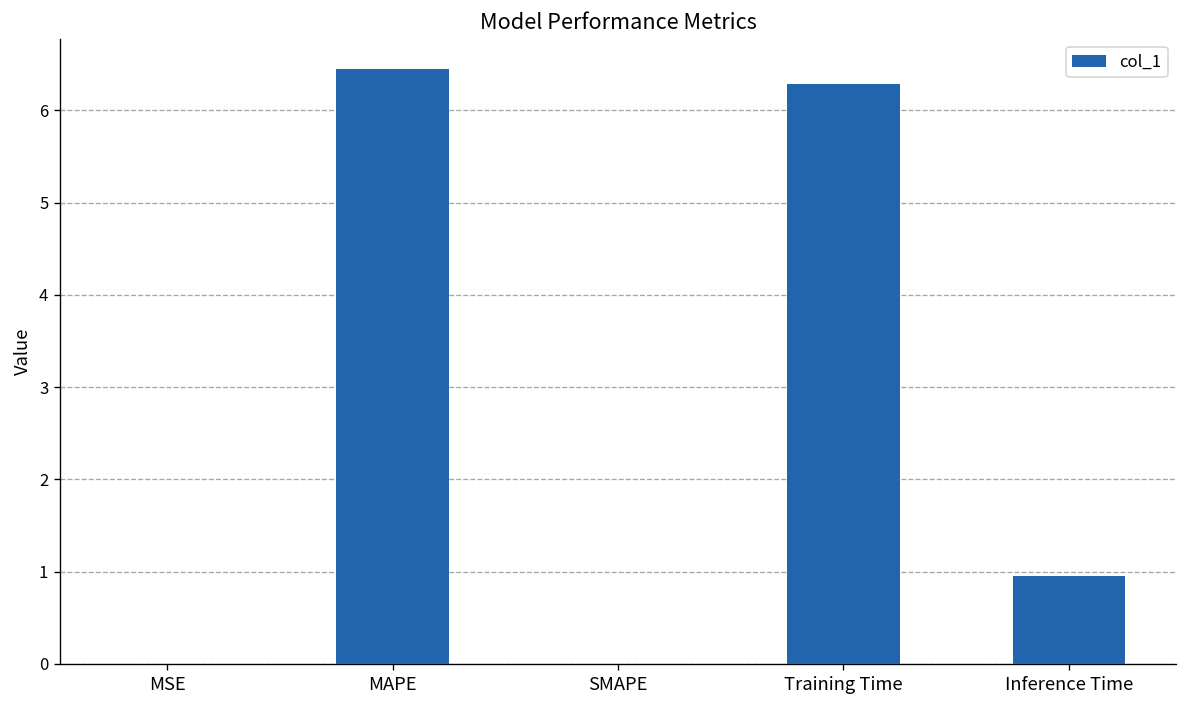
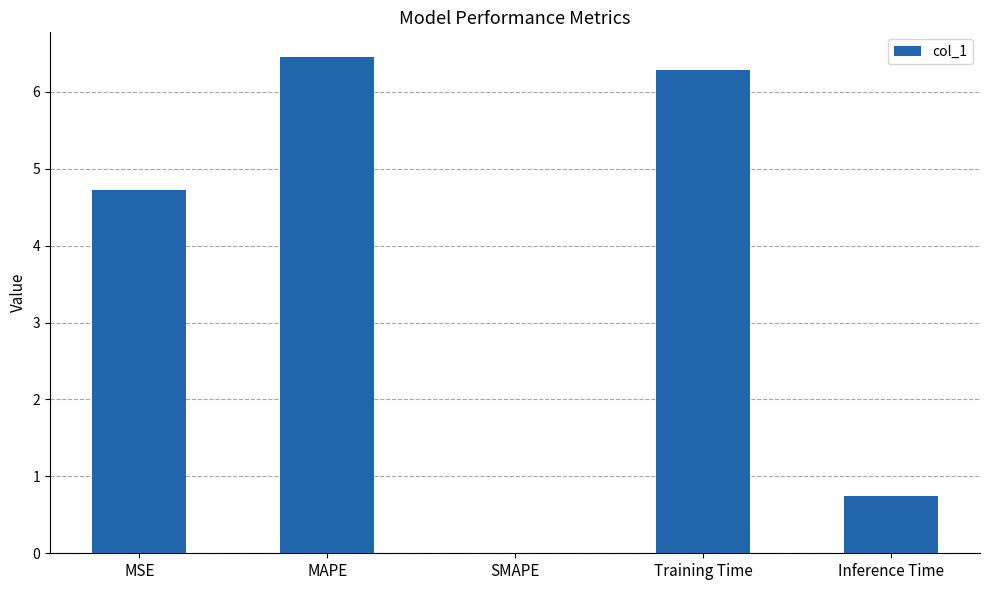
MSE: 0.0 -> 4.7
Inference Time: 0.9 -> 0.8
